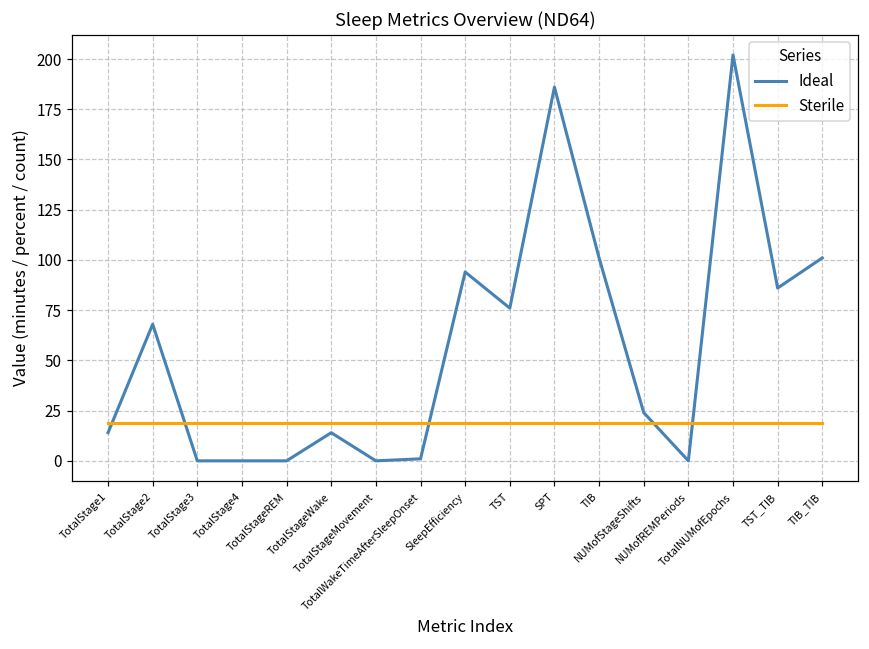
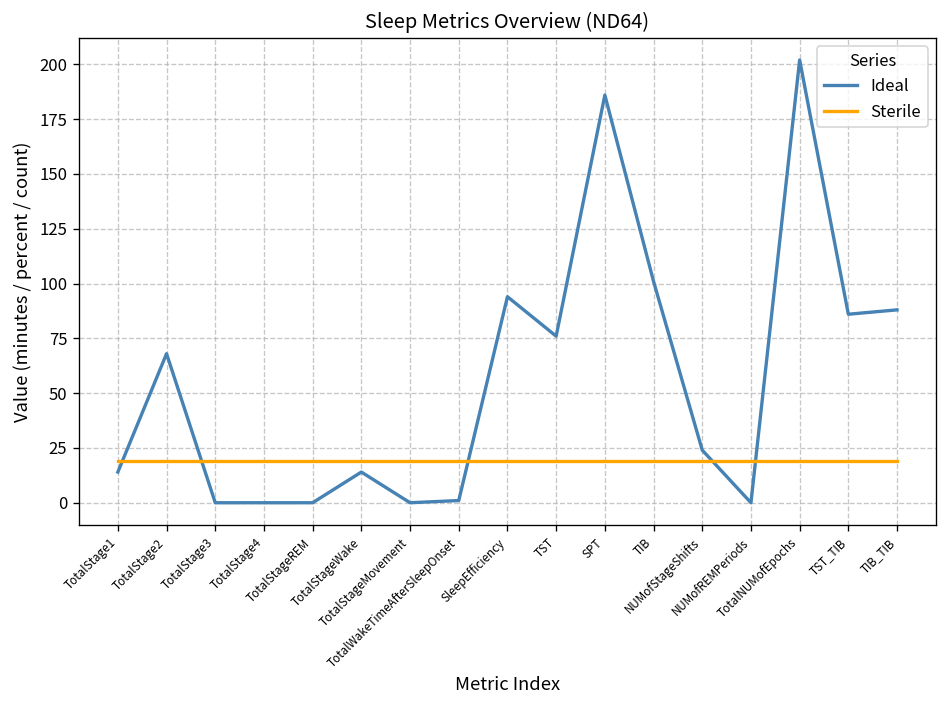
Ideal, TIB_TIB: 101 -> 88
